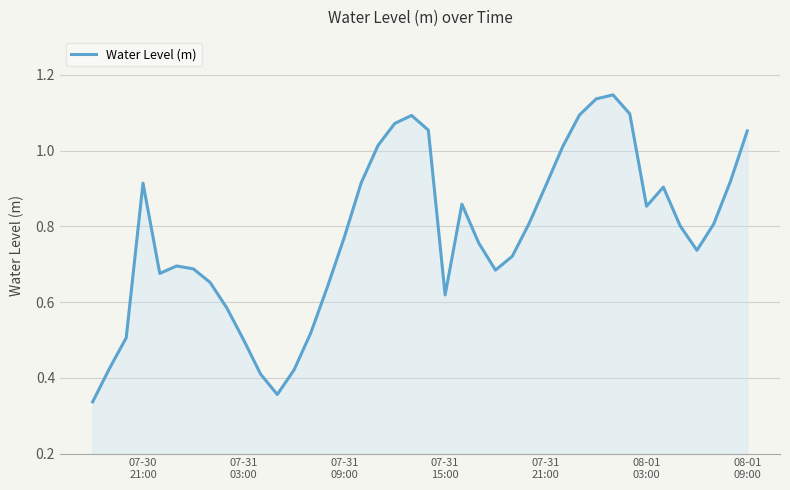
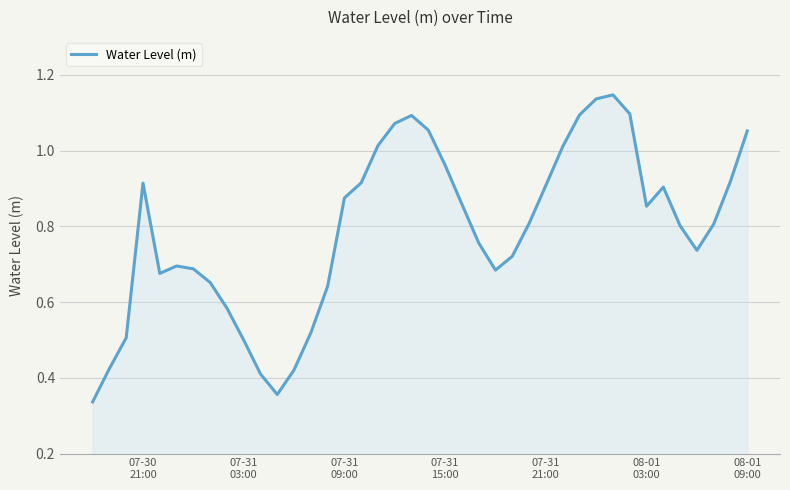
07-31 09:00: 0.77 -> 0.87
07-31 15:00: 0.62 -> 0.96
